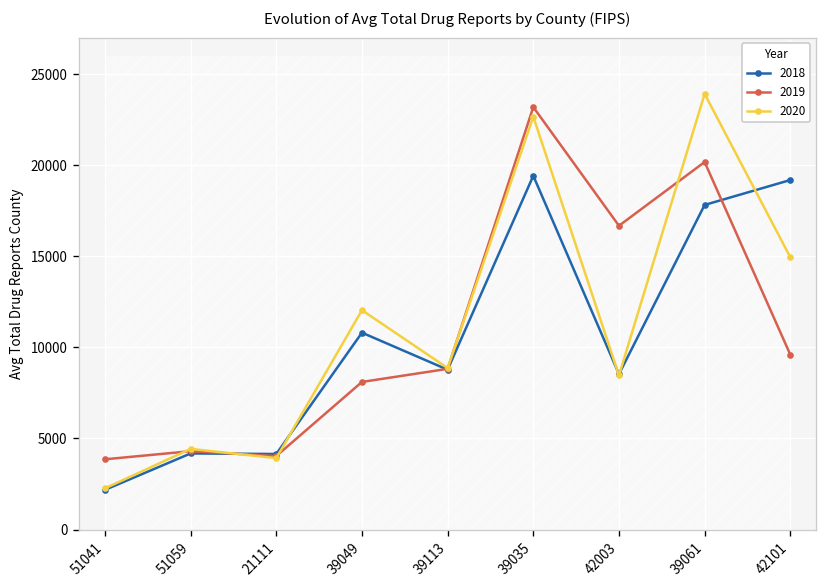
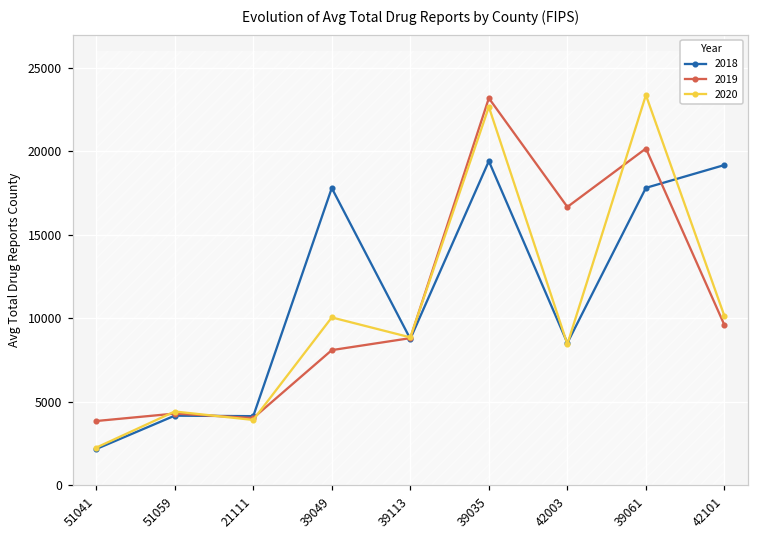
2018, 39049: 10800 -> 17800
2020, 39049: 12000 -> 10100
2020, 39061: 23900 -> 23400
2020, 42101: 14900 -> 10100
